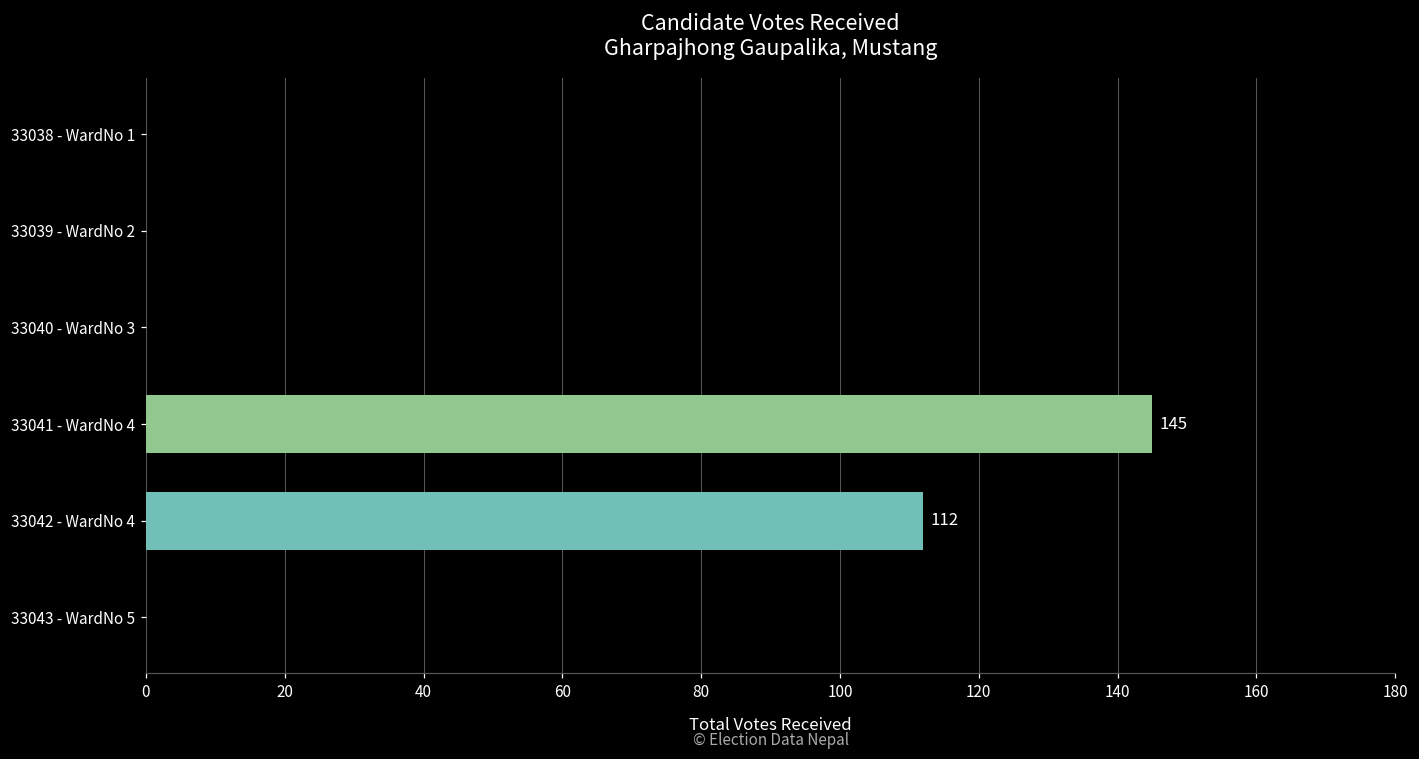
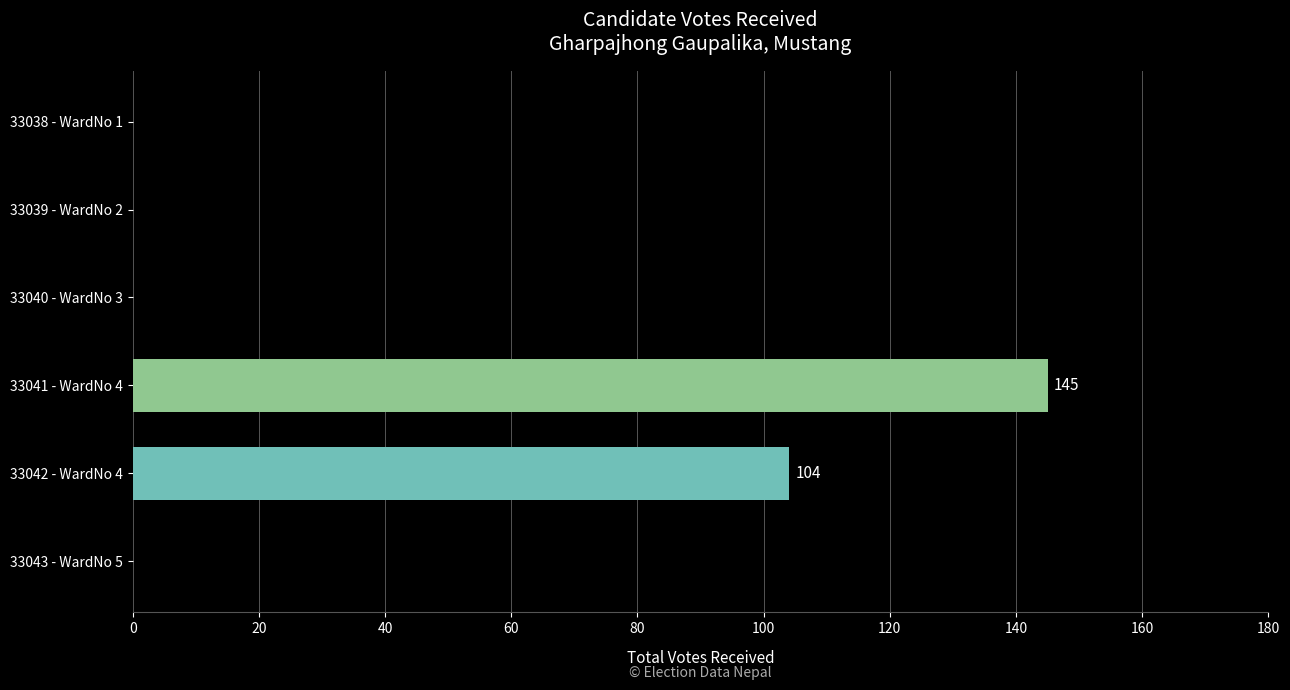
33042 - WardNo 4: 112 -> 104
